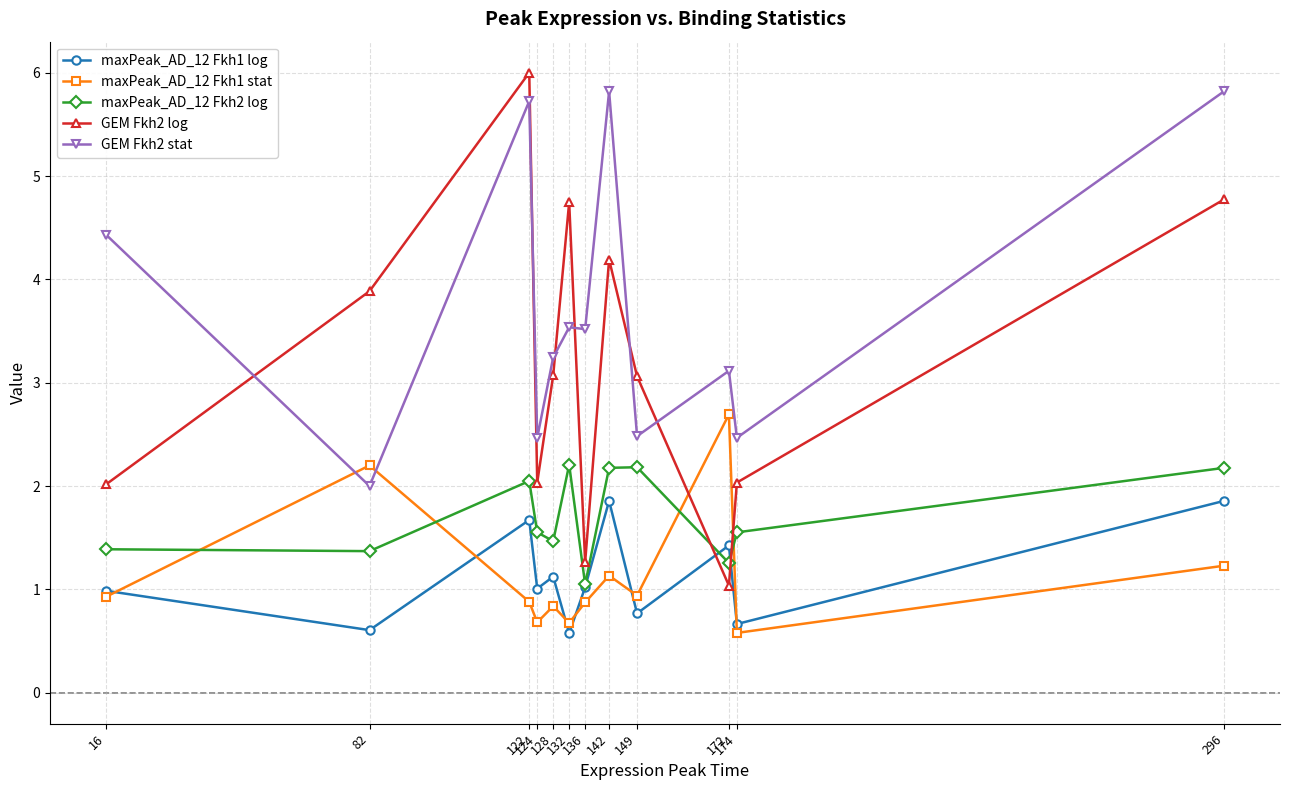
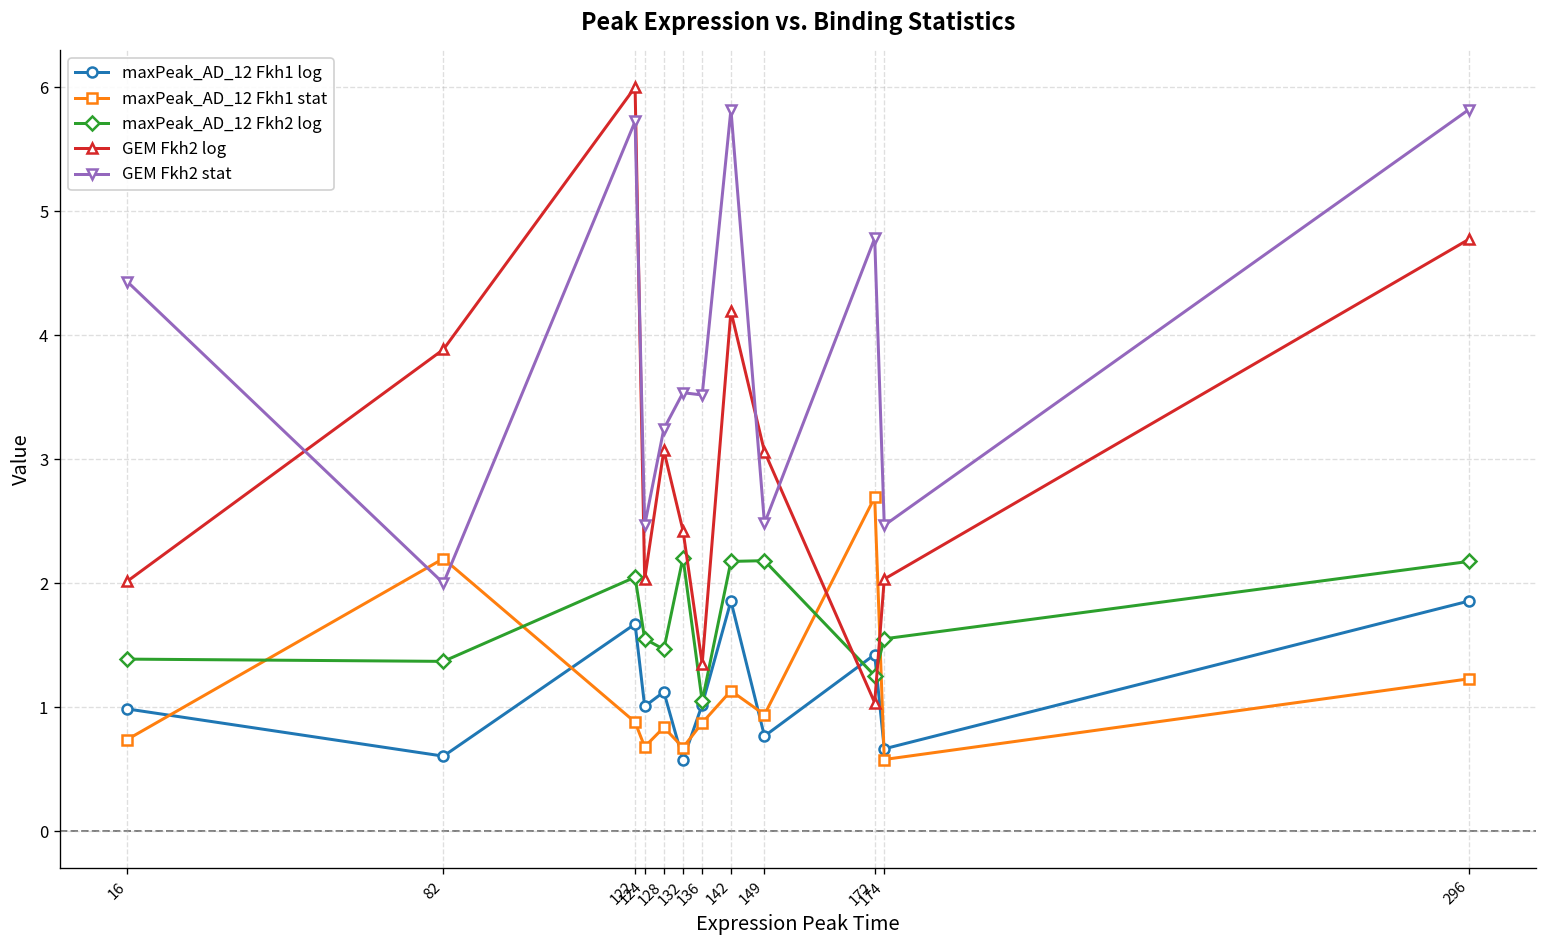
maxPeak_AD_12 Fkh1 stat, 16: 0.93 -> 0.74
GEM Fkh2 log, 132: 4.75 -> 2.42
GEM Fkh2 log, 136: 1.26 -> 1.35
GEM Fkh2 stat, 172: 3.11 -> 4.78
